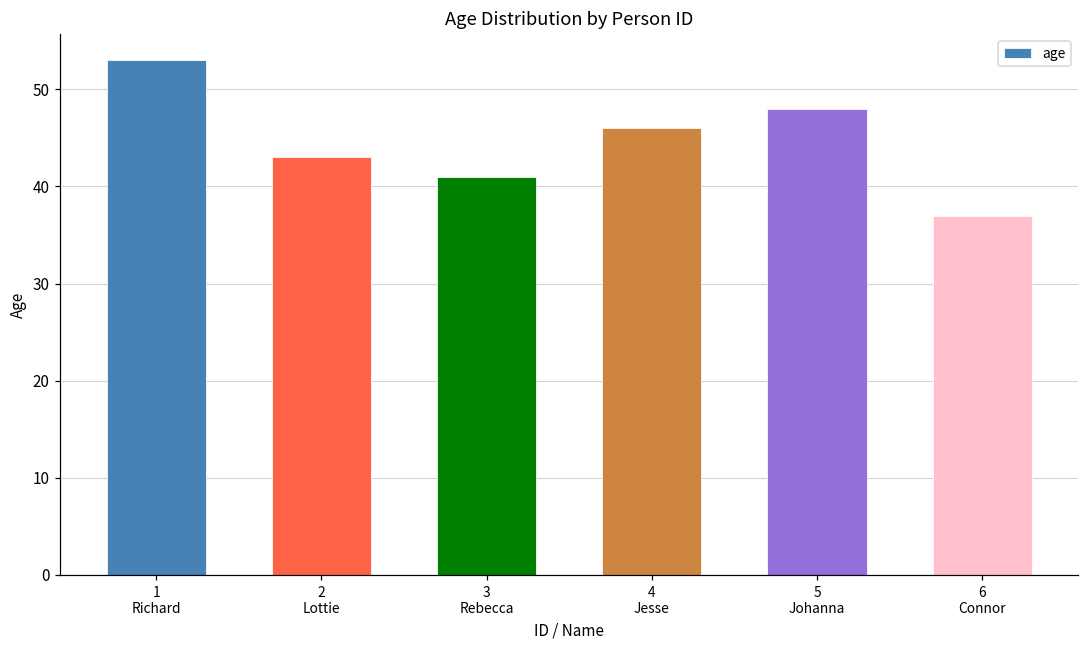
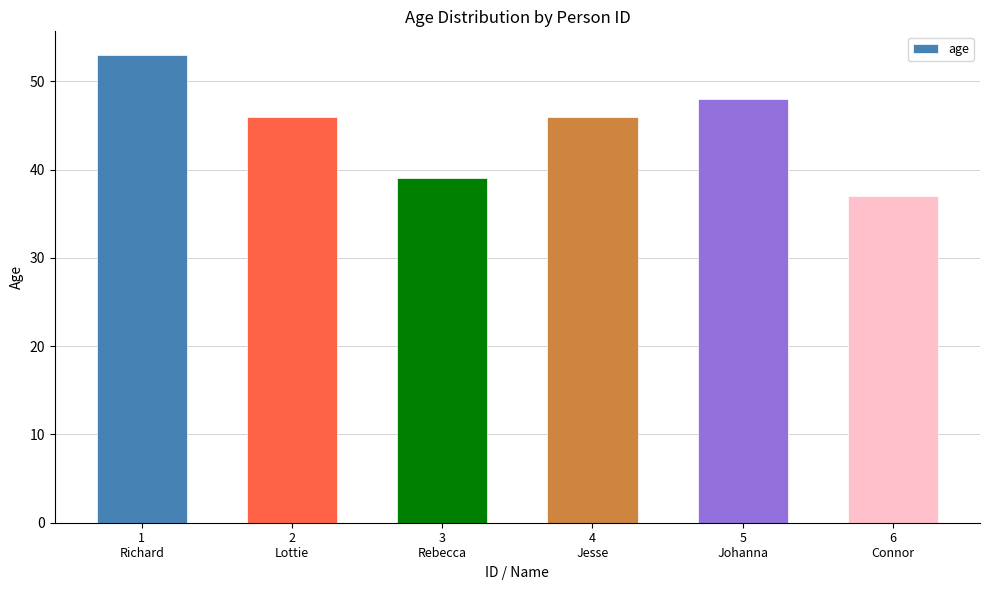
2 Lottie: 43 -> 46
3 Rebecca: 41 -> 39
